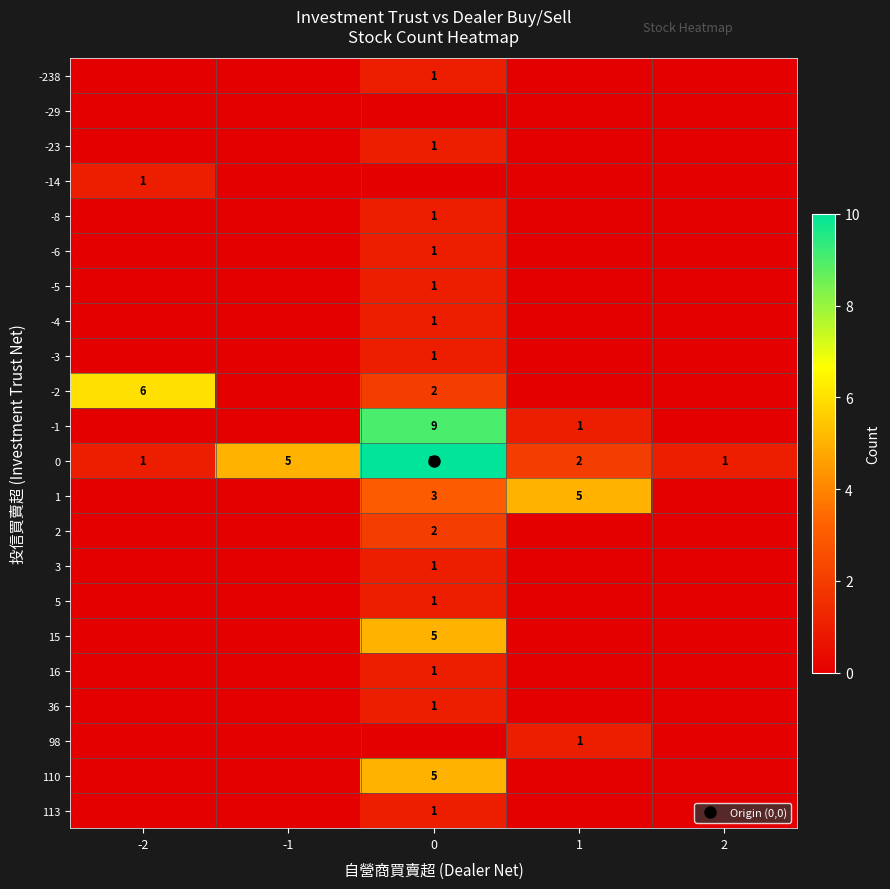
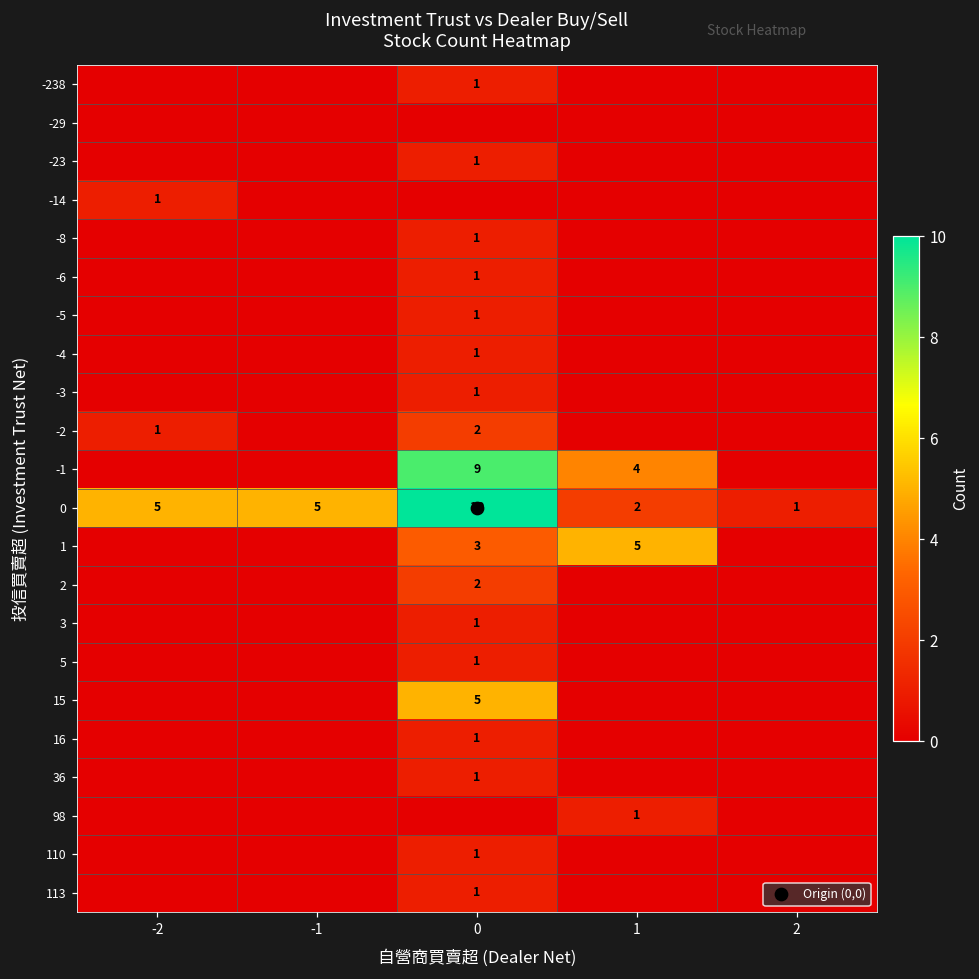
-2, -2: 6 -> 1
-1, 1: 1 -> 4
0, -2: 1 -> 5
110, 0: 5 -> 1
